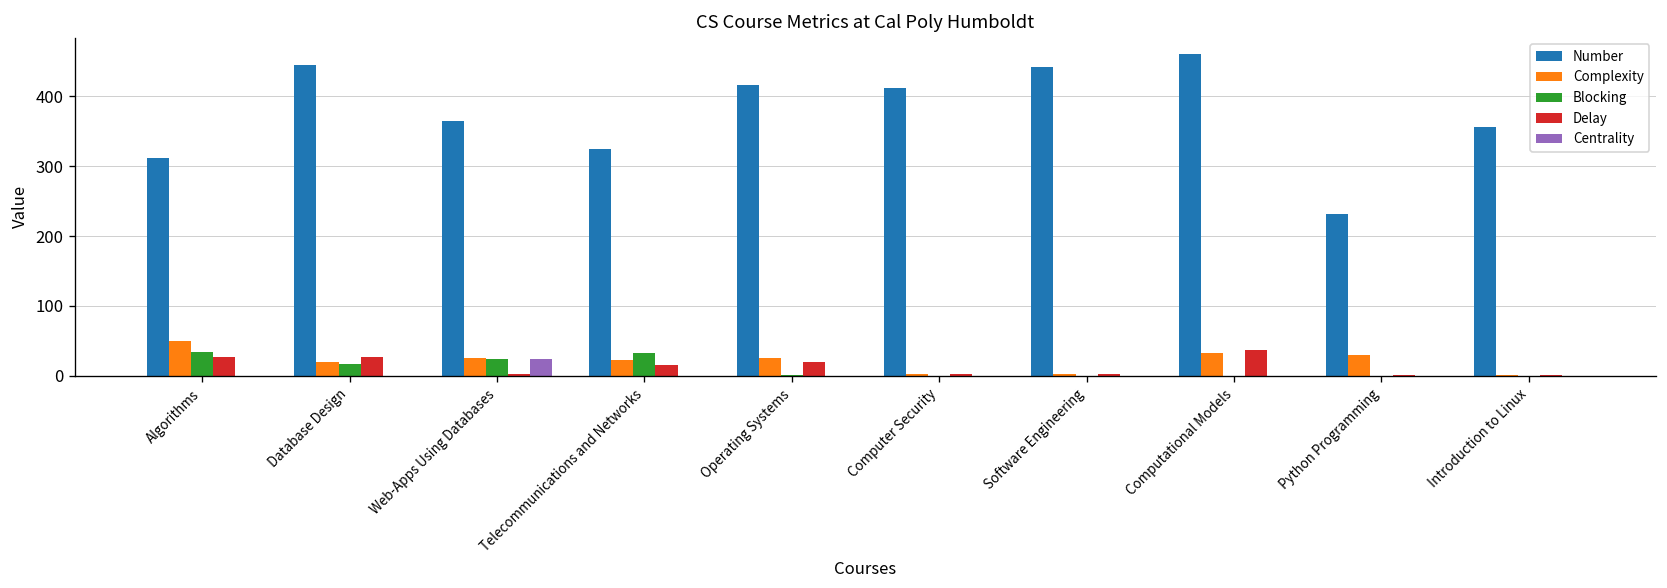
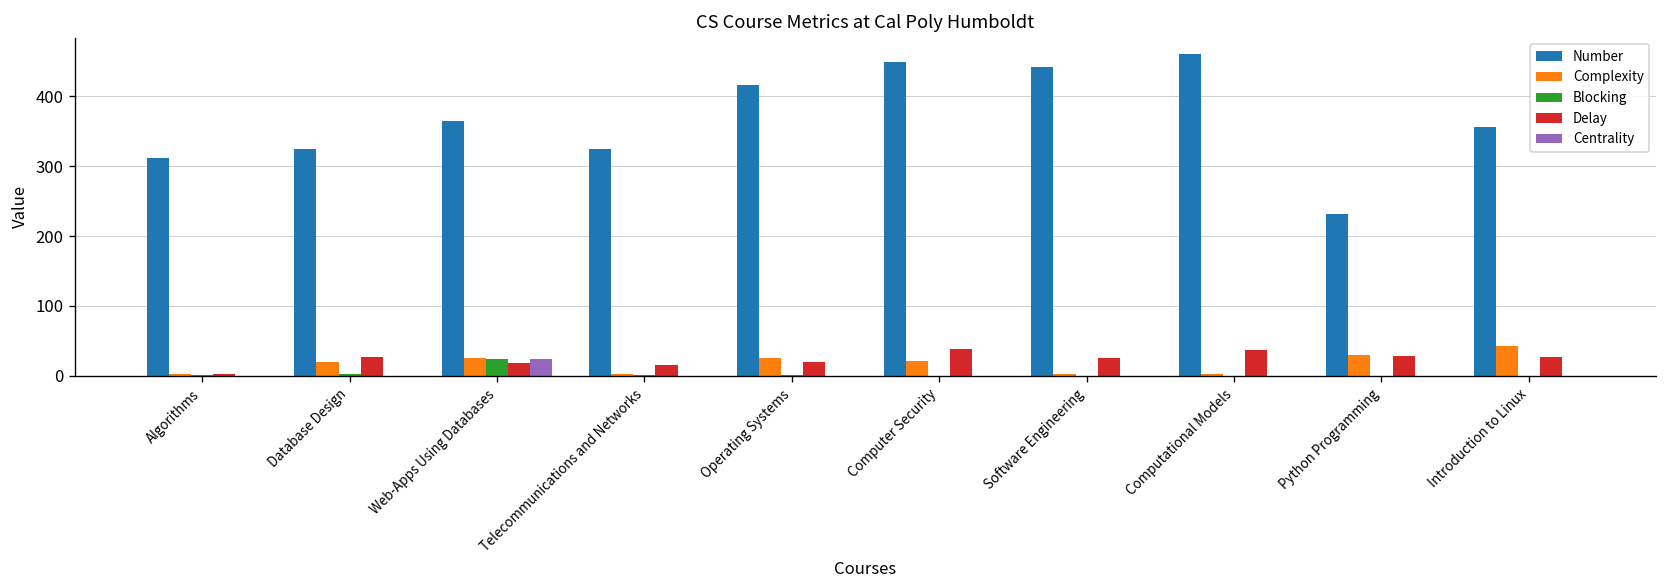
Complexity, Algorithms: 50 -> 0
Blocking, Algorithms: 30 -> 0
Delay, Algorithms: 30 -> 0
Number, Database Design: 450 -> 330
Blocking, Database Design: 20 -> 0
Delay, Web-Apps Using Databases: 0 -> 20
Complexity, Telecommunications and Networks: 20 -> 0
Blocking, Telecommunications and Networks: 30 -> 0
Number, Computer Security: 410 -> 450
Complexity, Computer Security: 0 -> 20
Delay, Computer Security: 0 -> 40
Delay, Software Engineering: 0 -> 30
Complexity, Computational Models: 30 -> 0
Delay, Python Programming: 0 -> 30
Complexity, Introduction to Linux: 0 -> 40
Delay, Introduction to Linux: 0 -> 30
